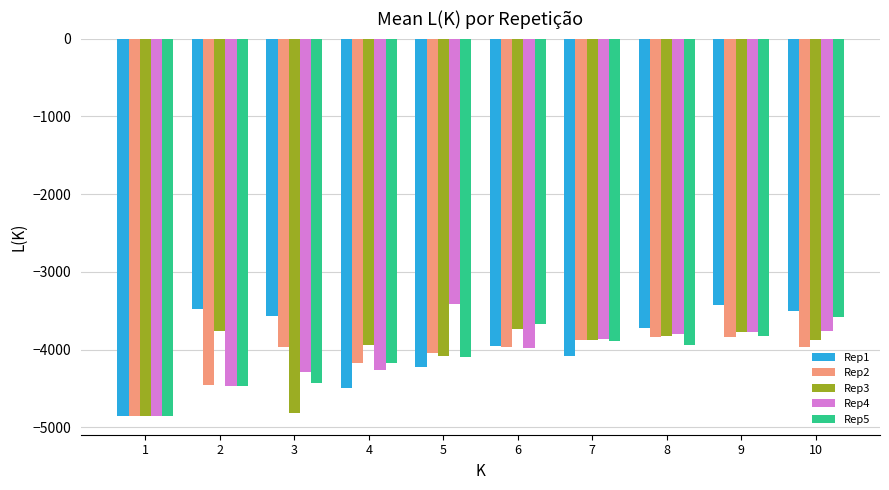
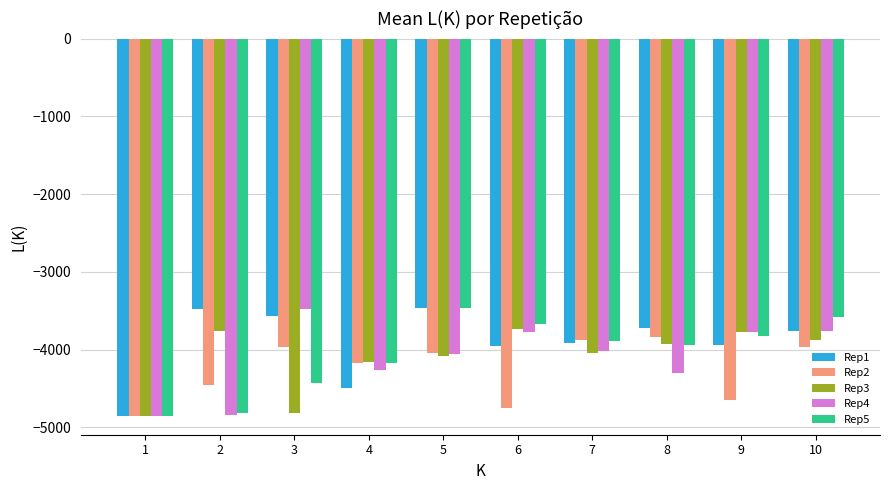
Rep4, 2: -4500 -> -4800
Rep5, 2: -4500 -> -4800
Rep4, 3: -4300 -> -3500
Rep3, 4: -3900 -> -4200
Rep1, 5: -4200 -> -3500
Rep4, 5: -3400 -> -4100
Rep5, 5: -4100 -> -3500
Rep2, 6: -4000 -> -4700
Rep4, 6: -4000 -> -3800
Rep1, 7: -4100 -> -3900
Rep3, 7: -3900 -> -4000
Rep4, 7: -3900 -> -4000
Rep3, 8: -3800 -> -3900
Rep4, 8: -3800 -> -4300
Rep1, 9: -3400 -> -3900
Rep2, 9: -3800 -> -4600
Rep1, 10: -3500 -> -3800
